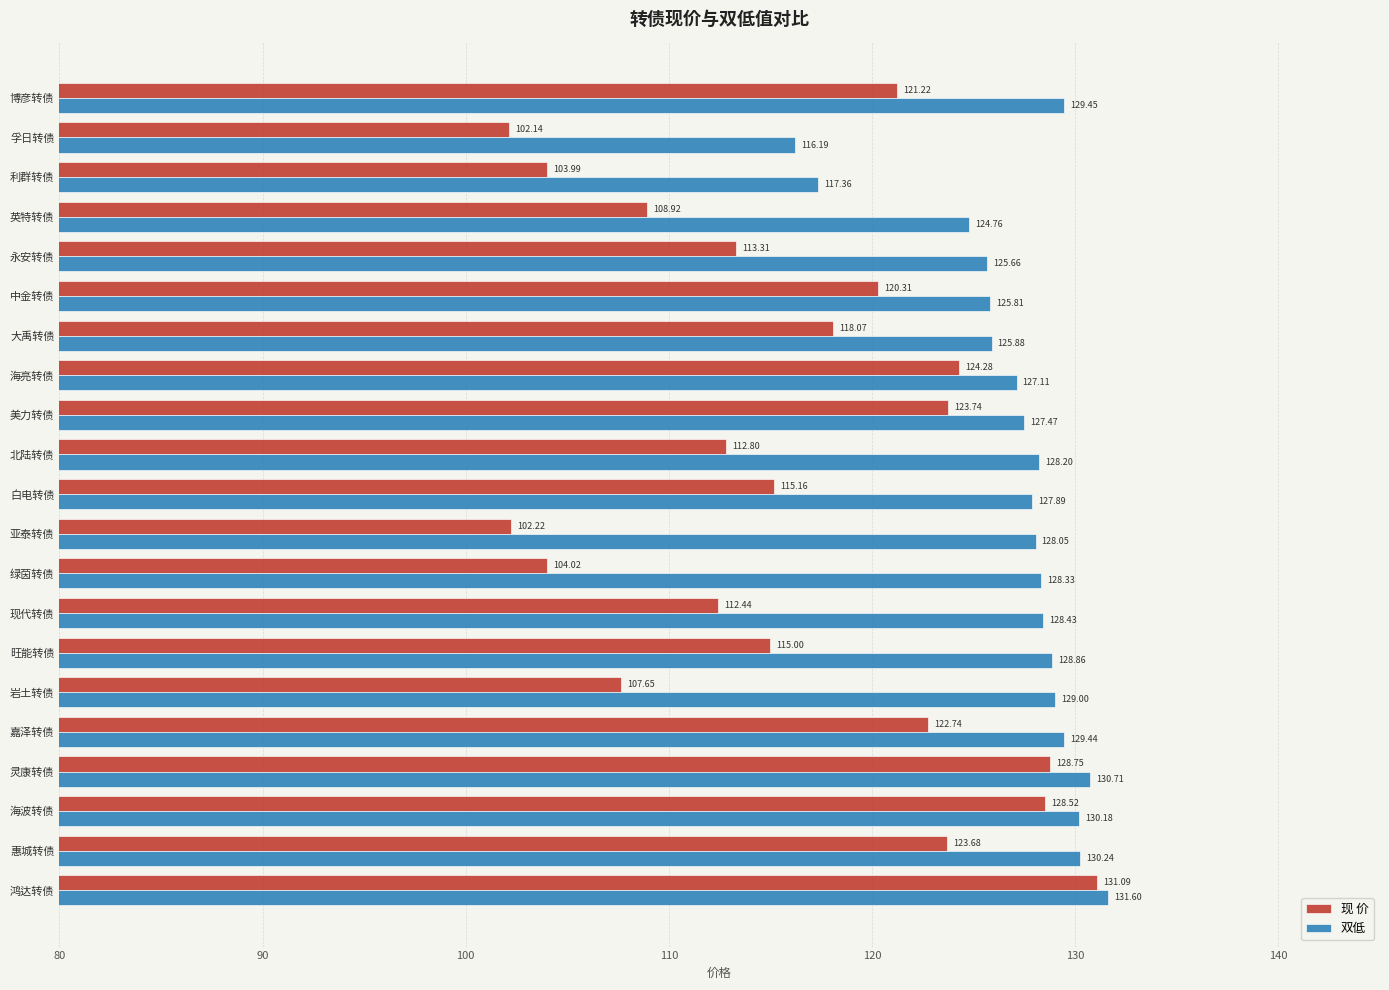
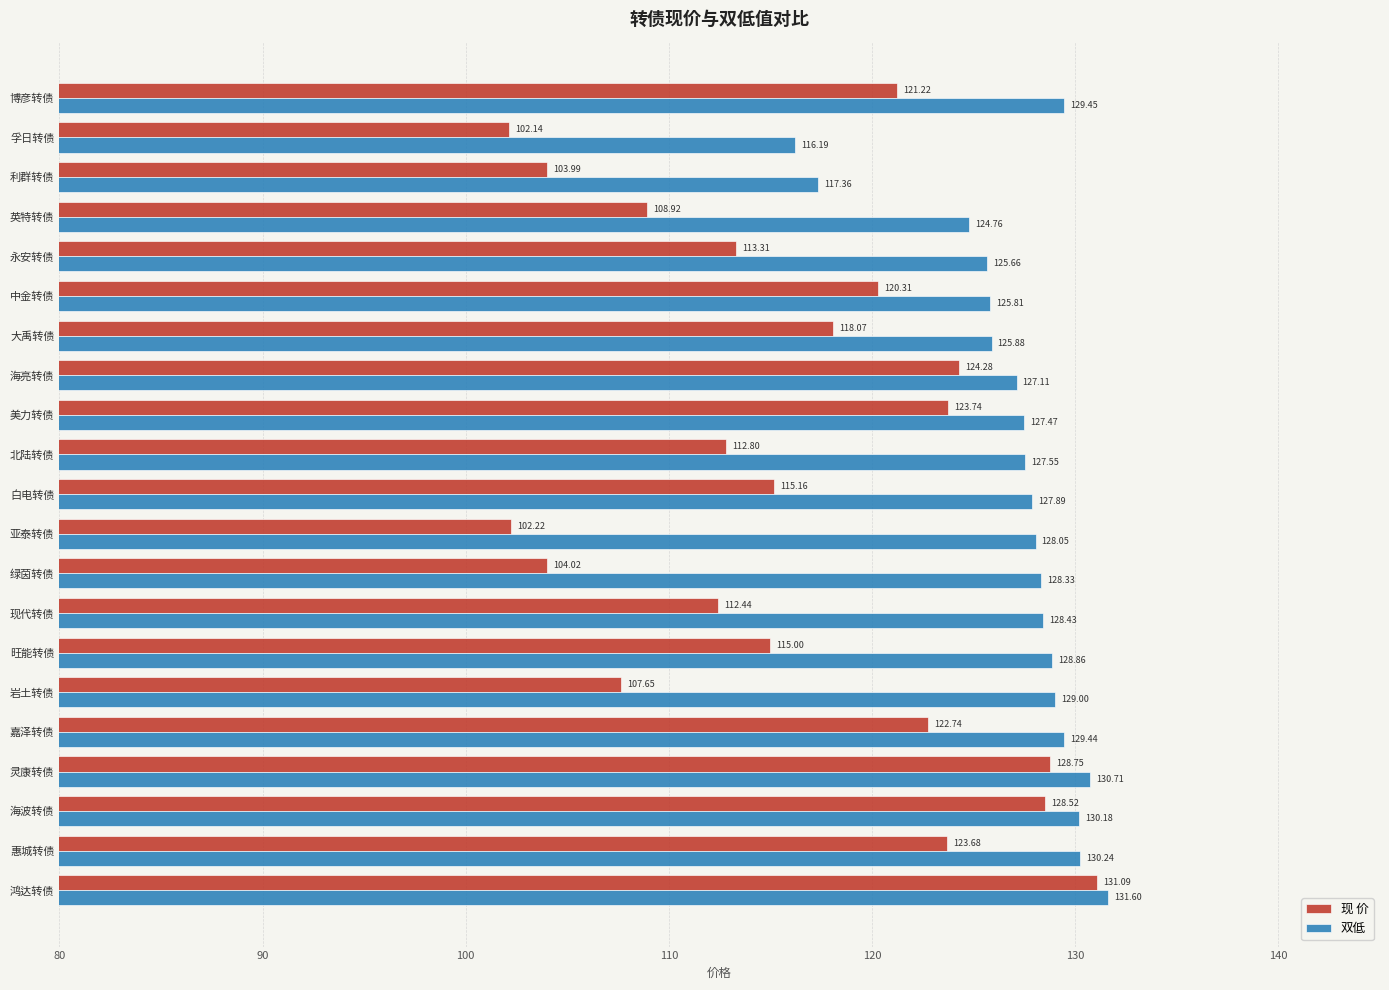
双低, 北陆转债: 128.20 -> 127.55
